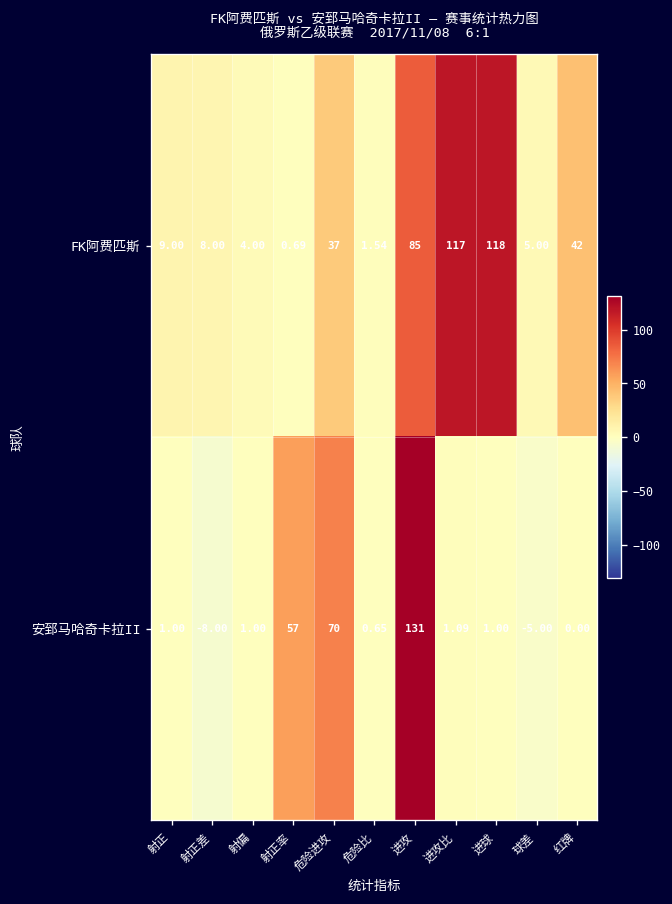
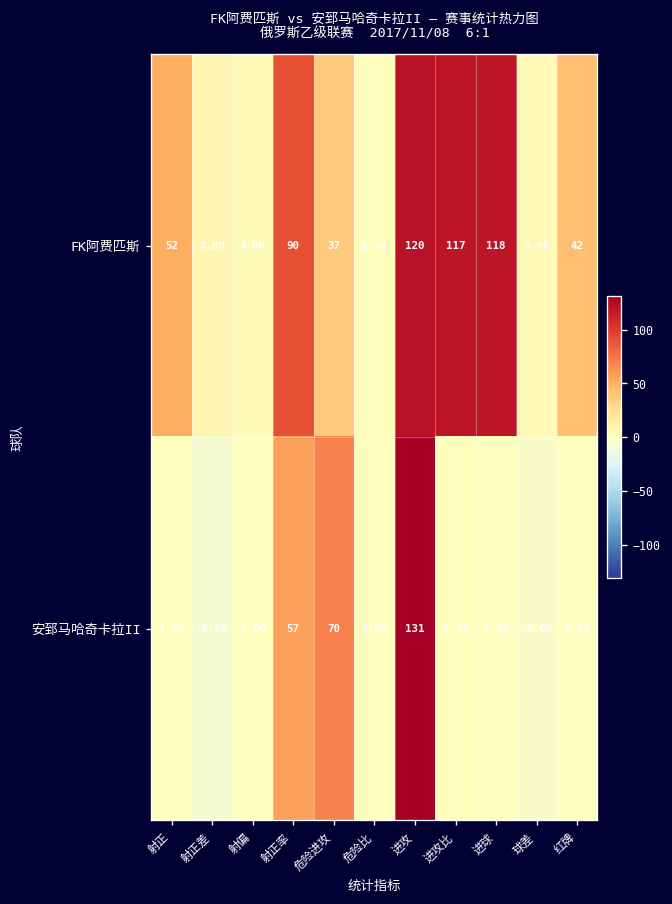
FK阿费匹斯, 射正: 9.00 -> 52
FK阿费匹斯, 射正率: 0.69 -> 90
FK阿费匹斯, 进攻: 85 -> 120
